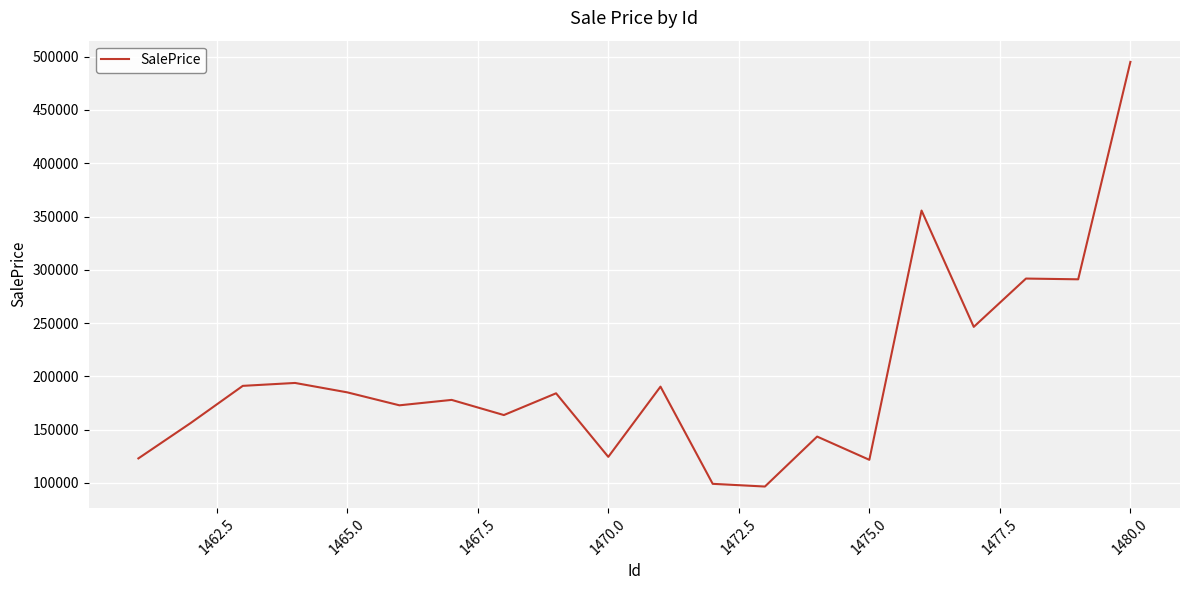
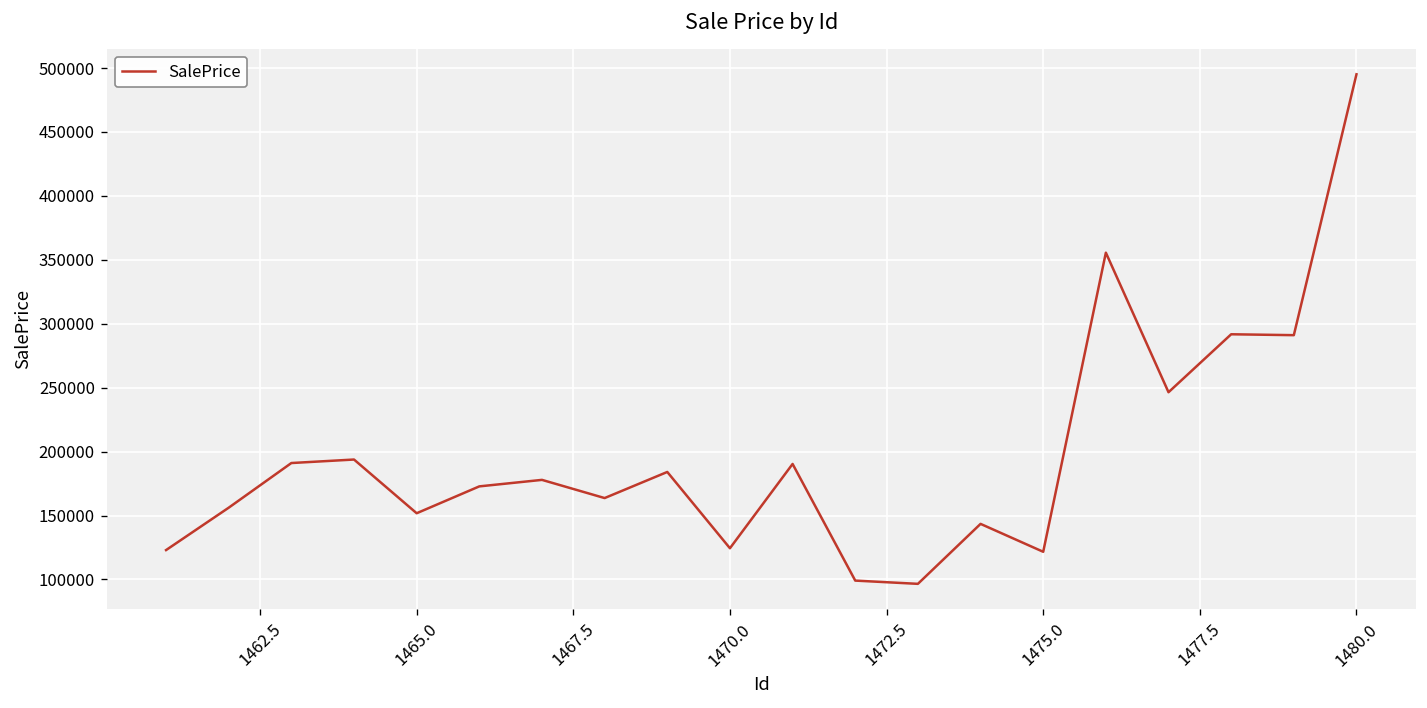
1465.0: 185000 -> 152000
